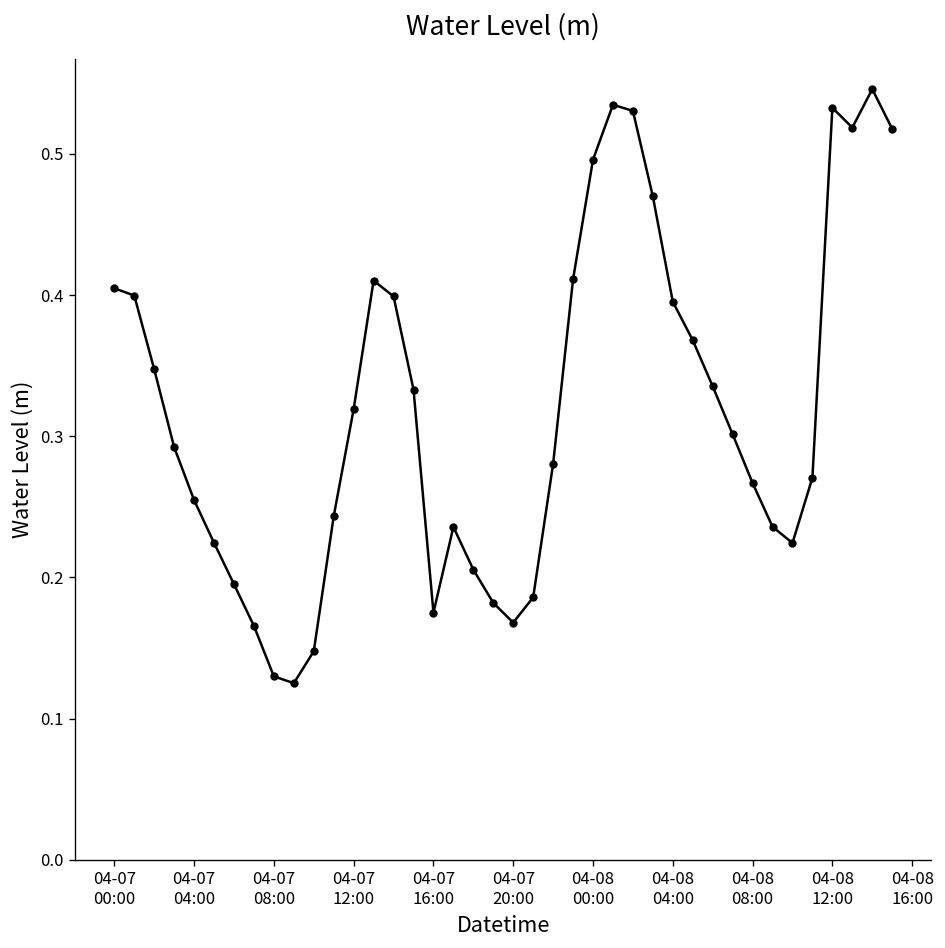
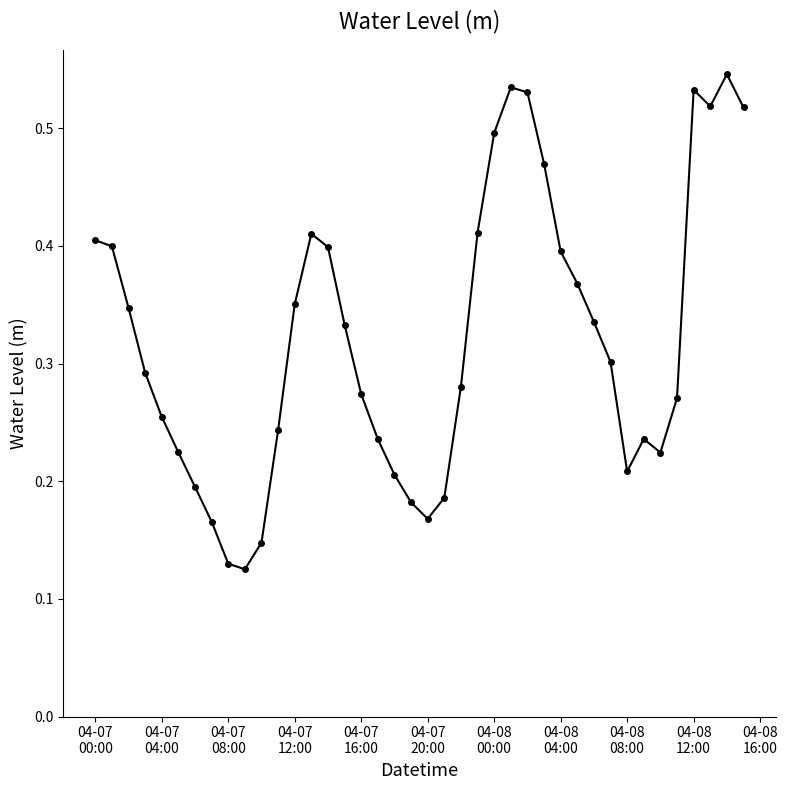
04-07 12:00: 0.319 -> 0.350
04-07 16:00: 0.175 -> 0.274
04-08 08:00: 0.267 -> 0.208
